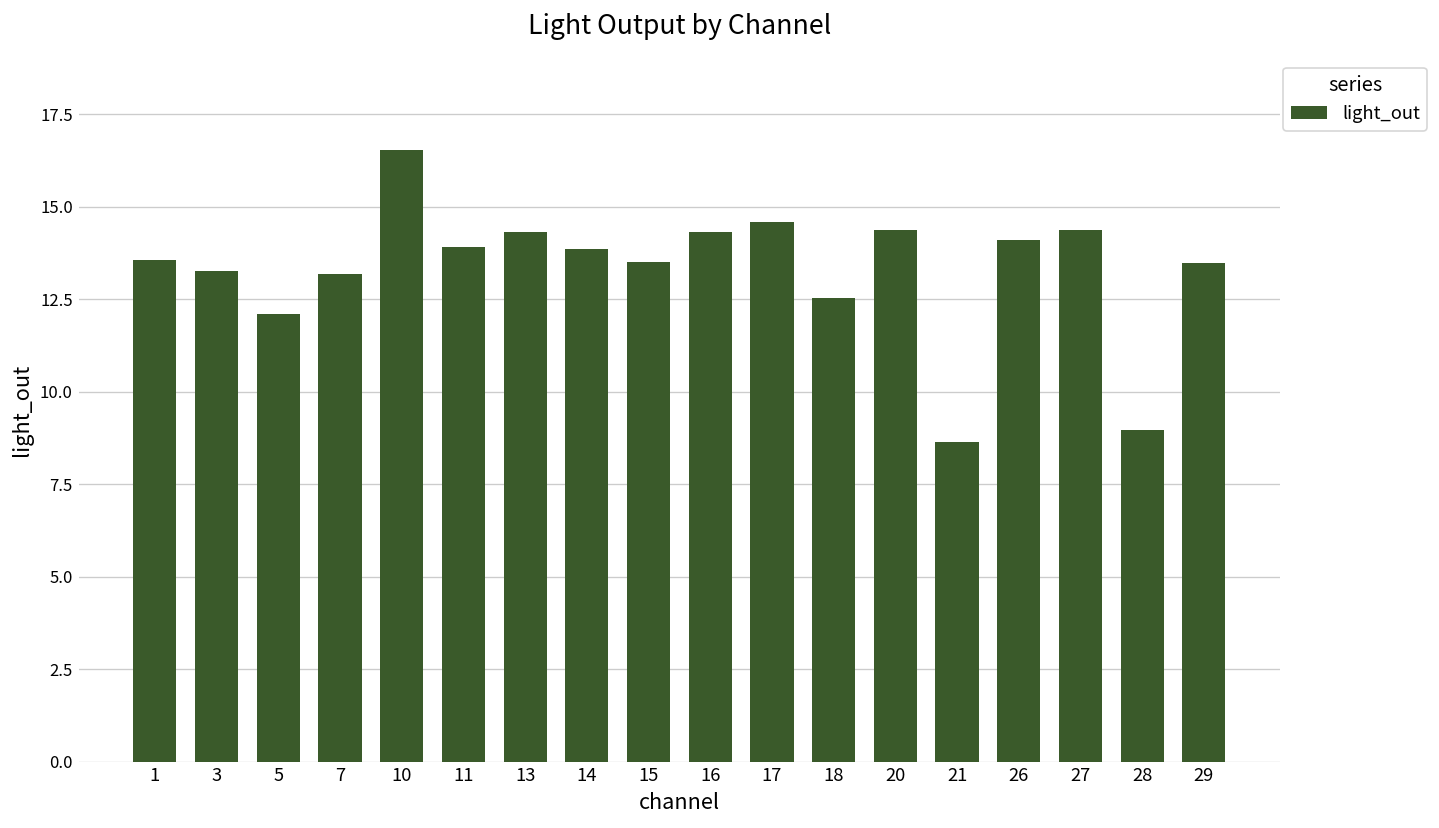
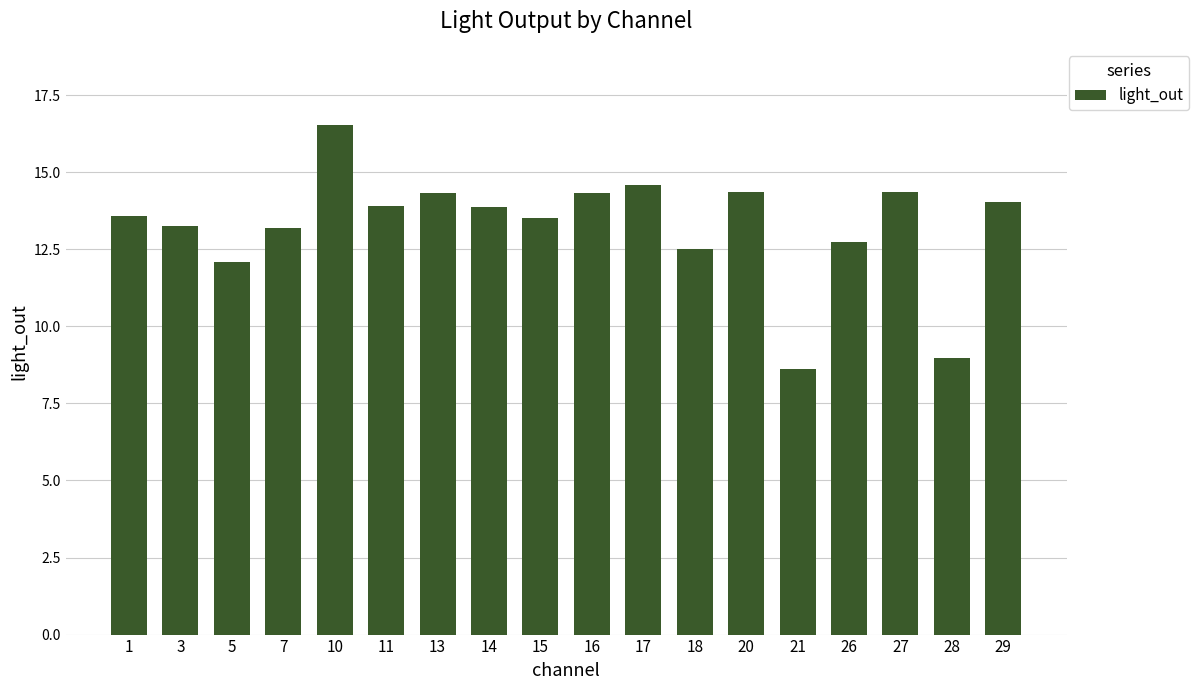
26: 14.1 -> 12.7
29: 13.5 -> 14.0
